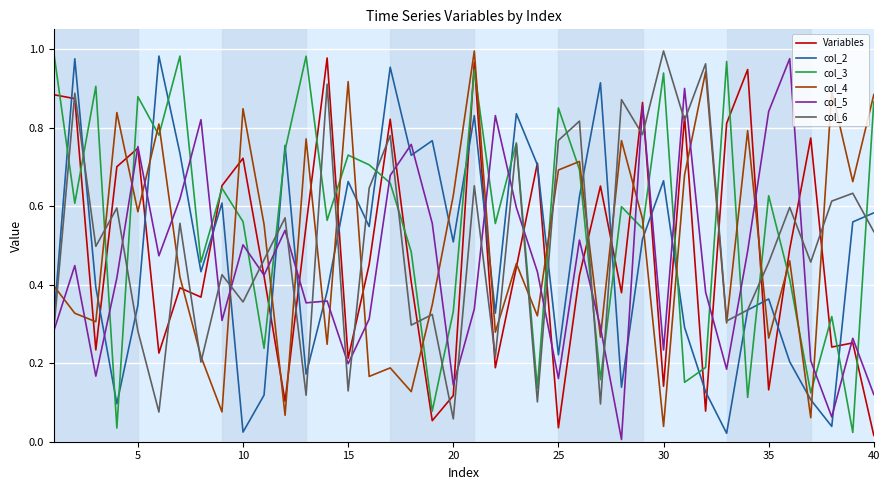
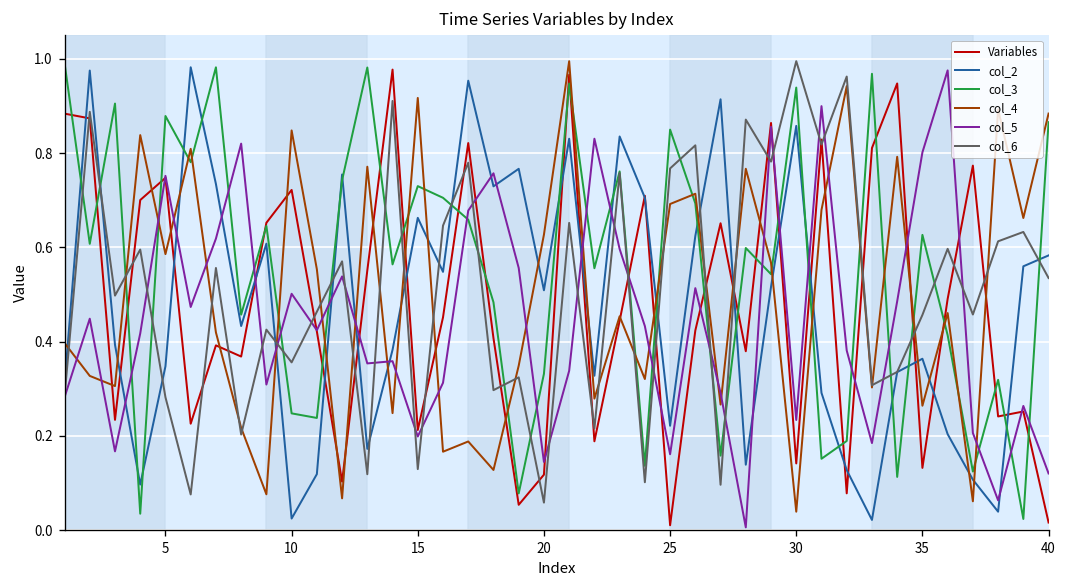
col_3, 10: 0.56 -> 0.25
Variables, 25: 0.04 -> 0.01
col_2, 30: 0.66 -> 0.86
col_5, 35: 0.84 -> 0.80
